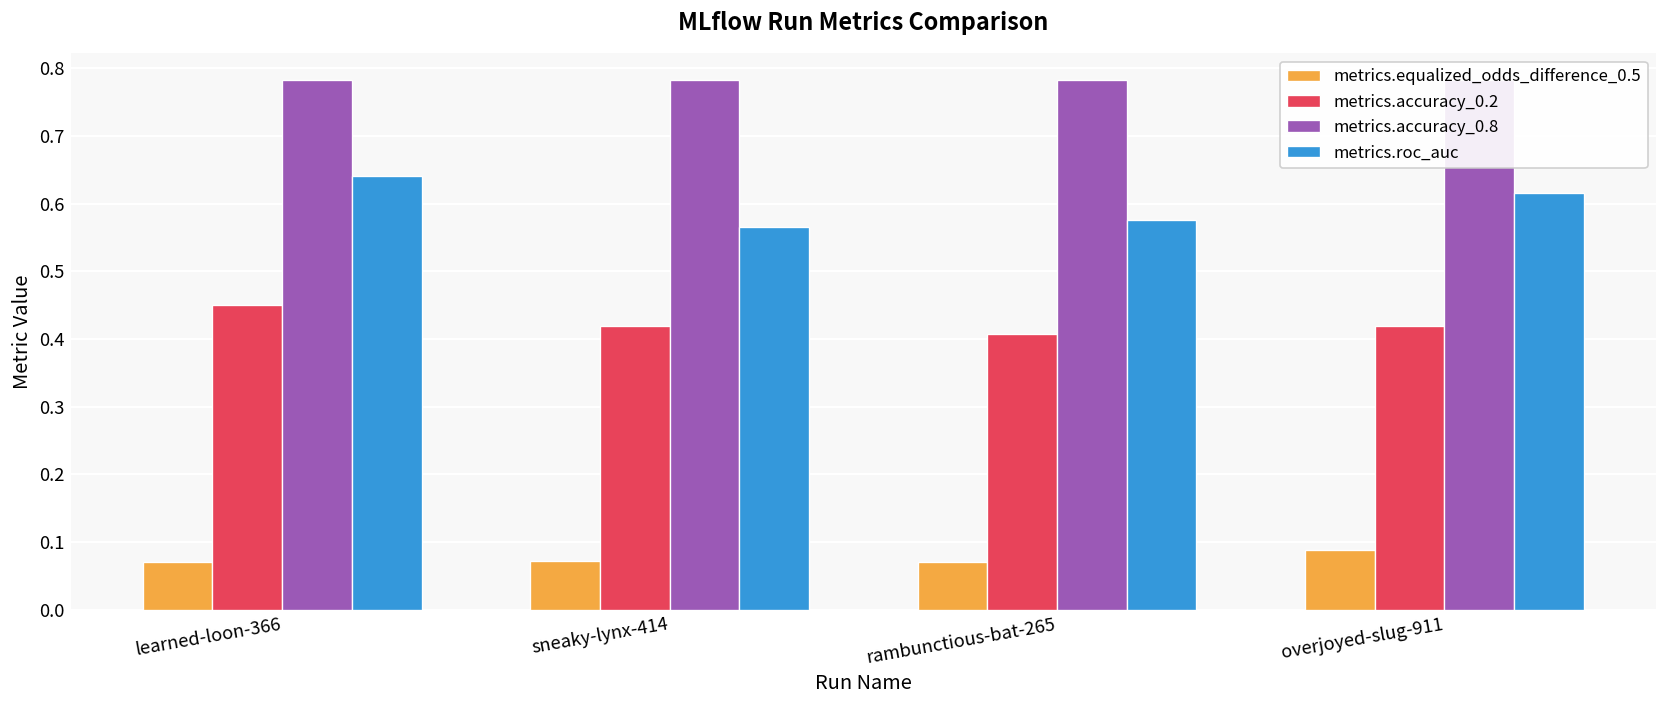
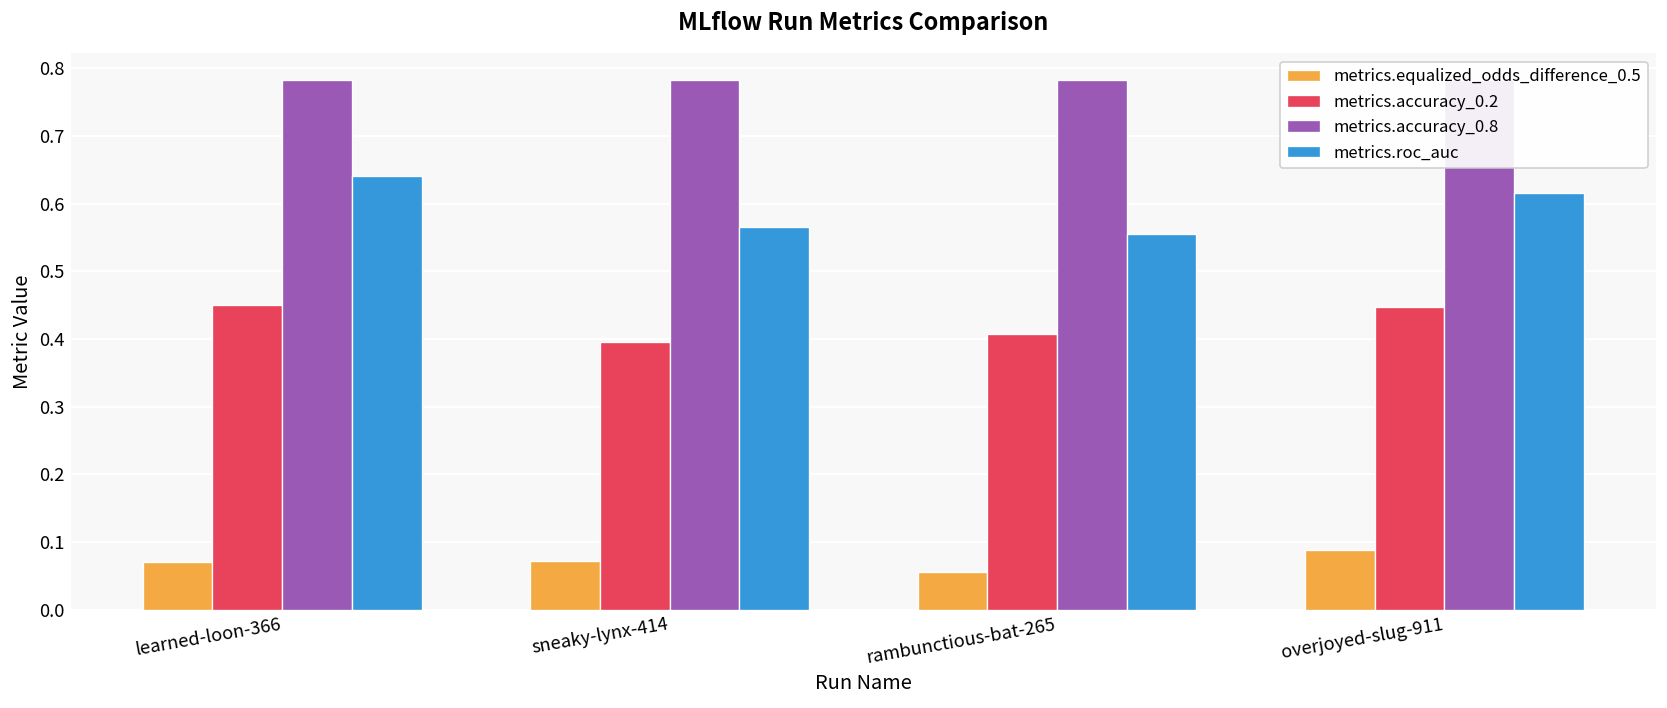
metrics.accuracy_0.2, sneaky-lynx-414: 0.42 -> 0.40
metrics.equalized_odds_difference_0.5, rambunctious-bat-265: 0.07 -> 0.06
metrics.roc_auc, rambunctious-bat-265: 0.58 -> 0.55
metrics.accuracy_0.2, overjoyed-slug-911: 0.42 -> 0.45
